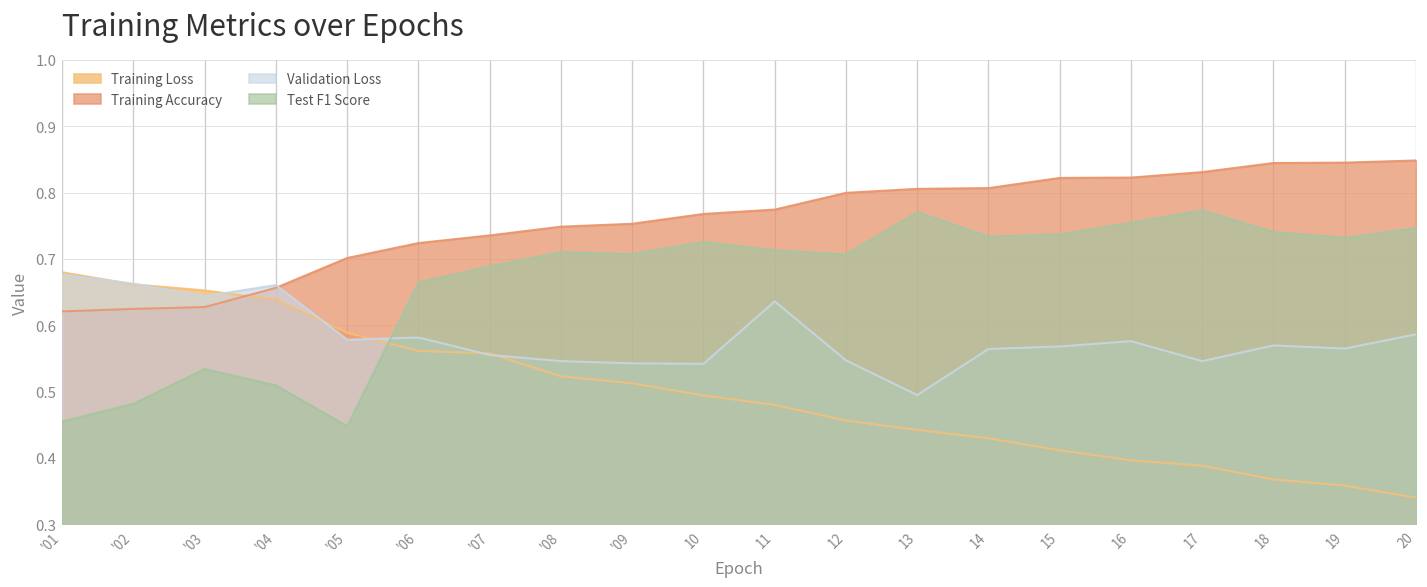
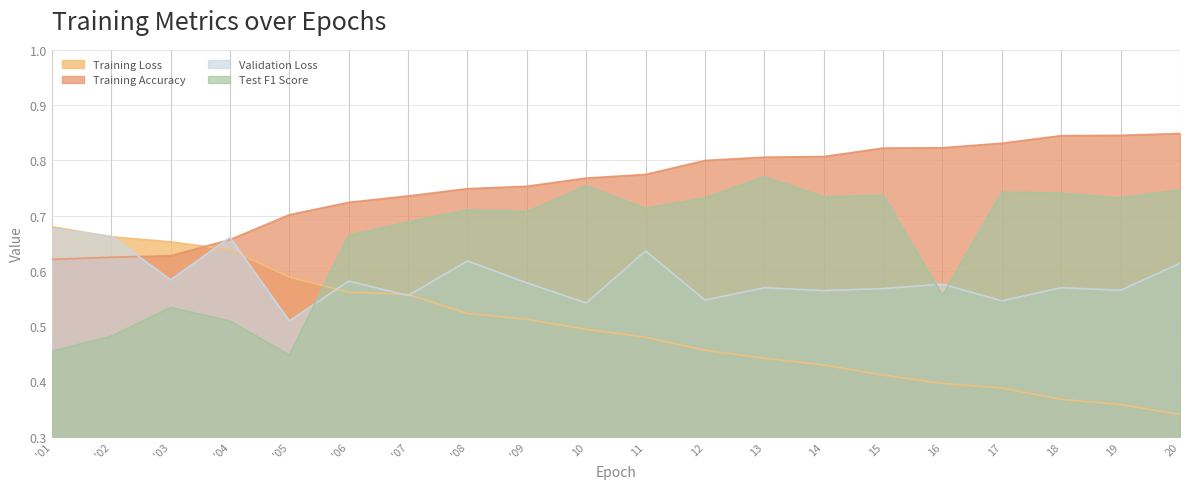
Validation Loss, '03: 0.64 -> 0.58
Validation Loss, '05: 0.58 -> 0.51
Validation Loss, '08: 0.55 -> 0.62
Validation Loss, '09: 0.54 -> 0.58
Test F1 Score, 10: 0.73 -> 0.75
Test F1 Score, 12: 0.71 -> 0.73
Validation Loss, 13: 0.49 -> 0.57
Test F1 Score, 16: 0.75 -> 0.56
Test F1 Score, 17: 0.77 -> 0.74
Validation Loss, 20: 0.59 -> 0.61
